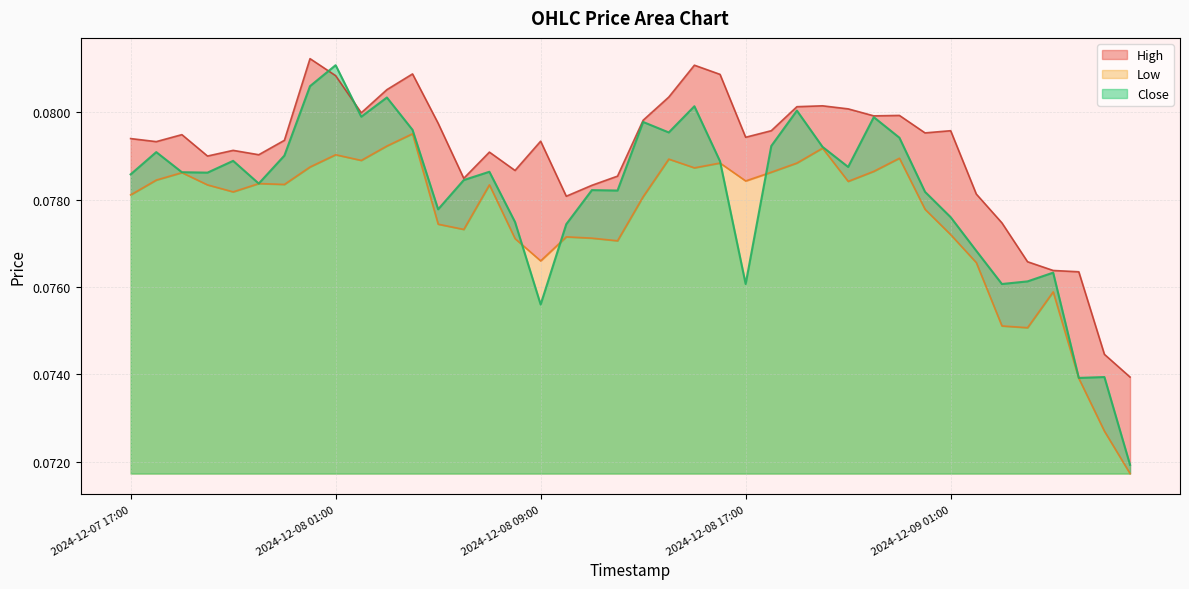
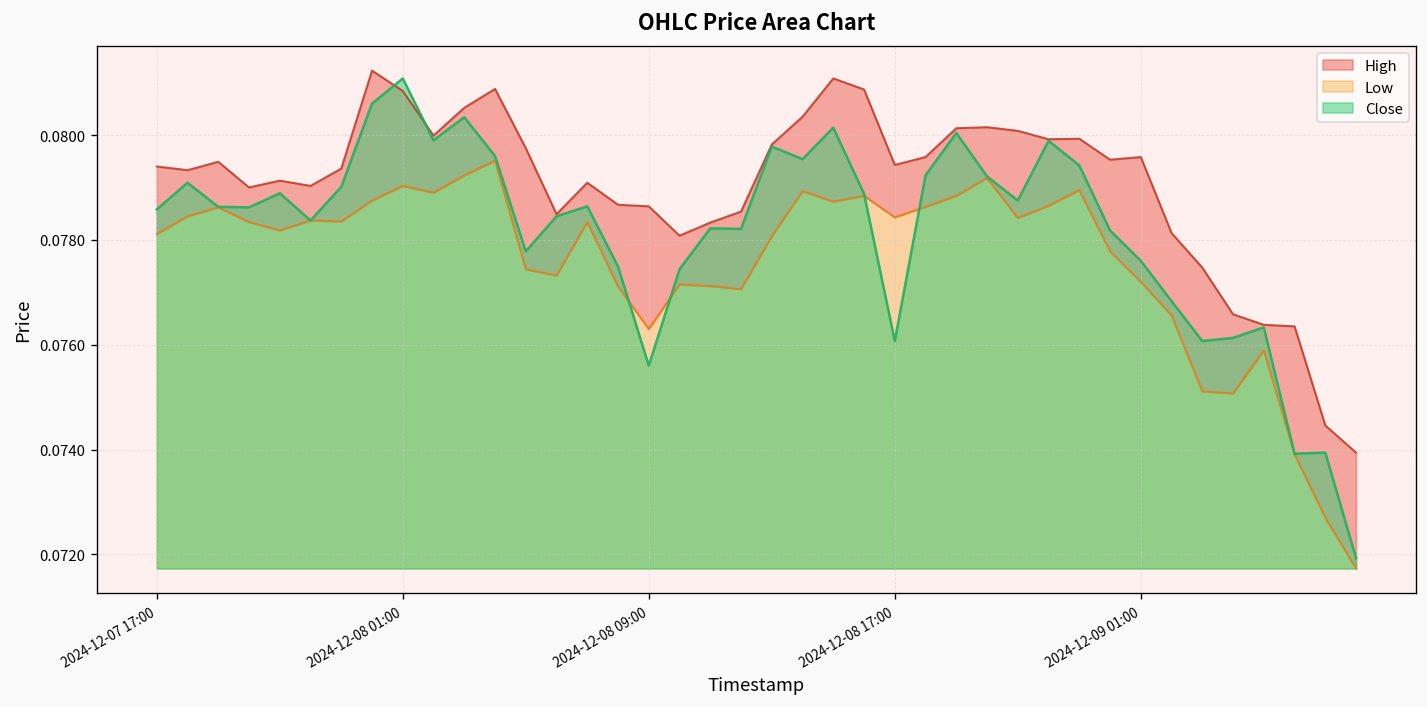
High, 2024-12-08 09:00: 0.0793 -> 0.0786
Low, 2024-12-08 09:00: 0.0766 -> 0.0763
